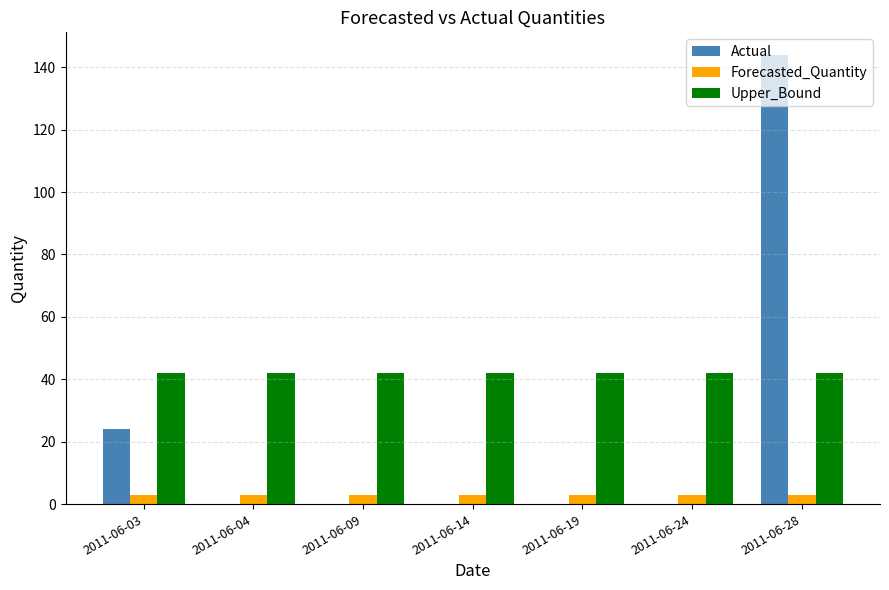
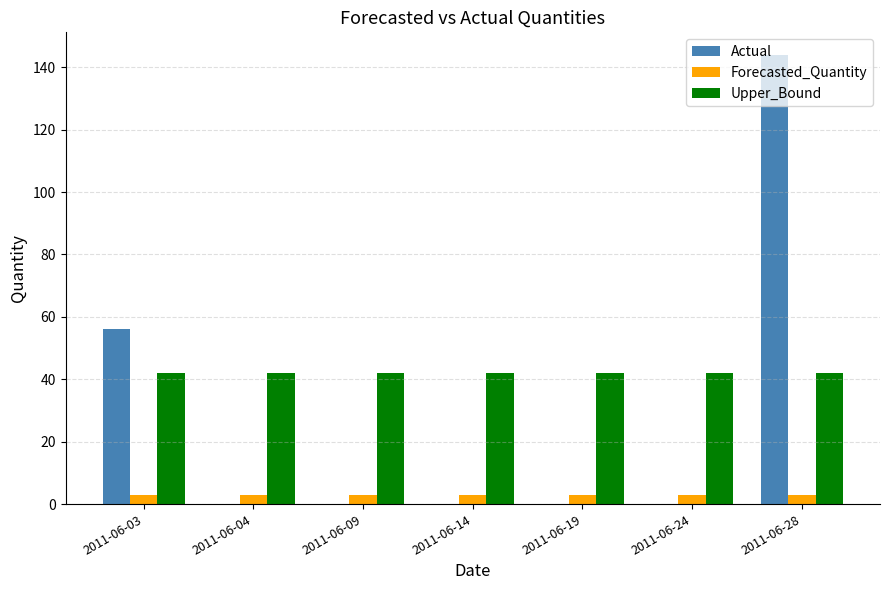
Actual, 2011-06-03: 24 -> 56
